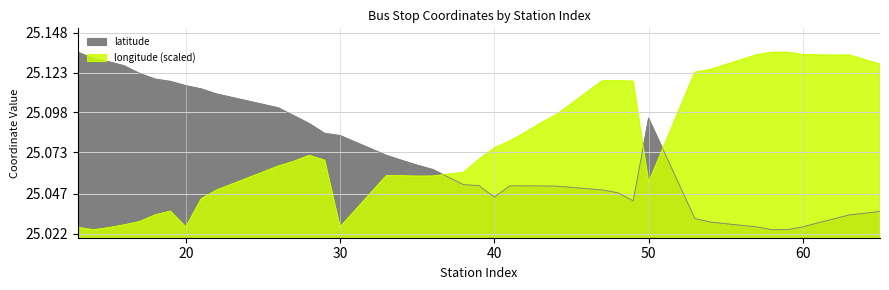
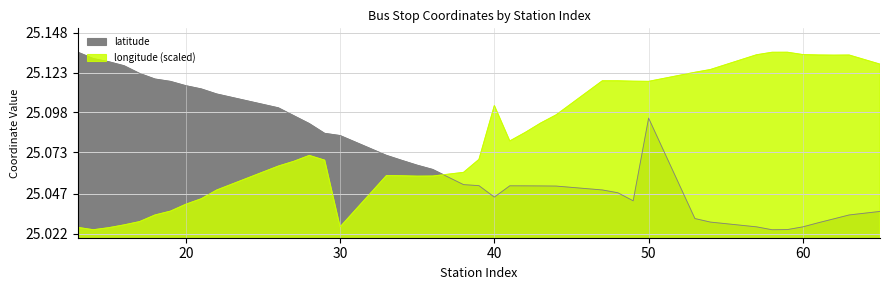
longitude (scaled), 20: 25.026 -> 25.040
longitude (scaled), 40: 25.076 -> 25.102
longitude (scaled), 50: 25.054 -> 25.117
